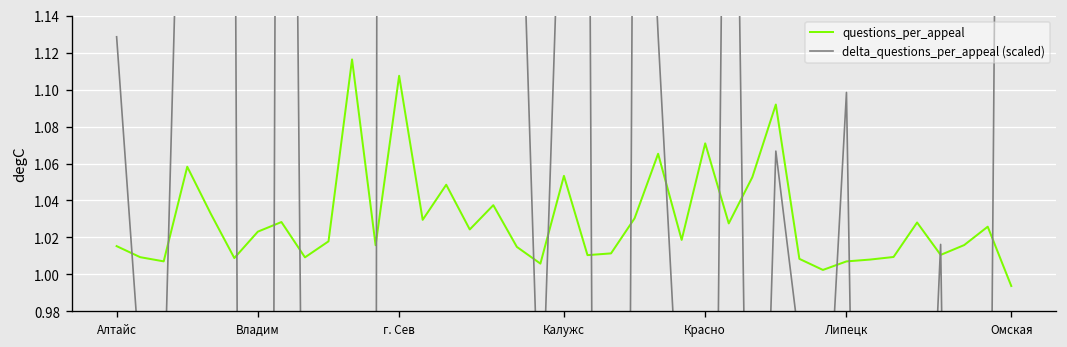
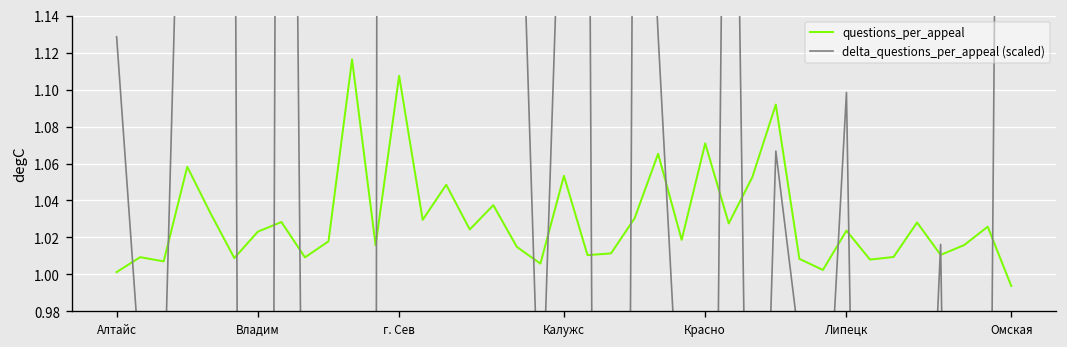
questions_per_appeal, Алтайс: 1.015 -> 1.001
questions_per_appeal, Липецк: 1.007 -> 1.024
